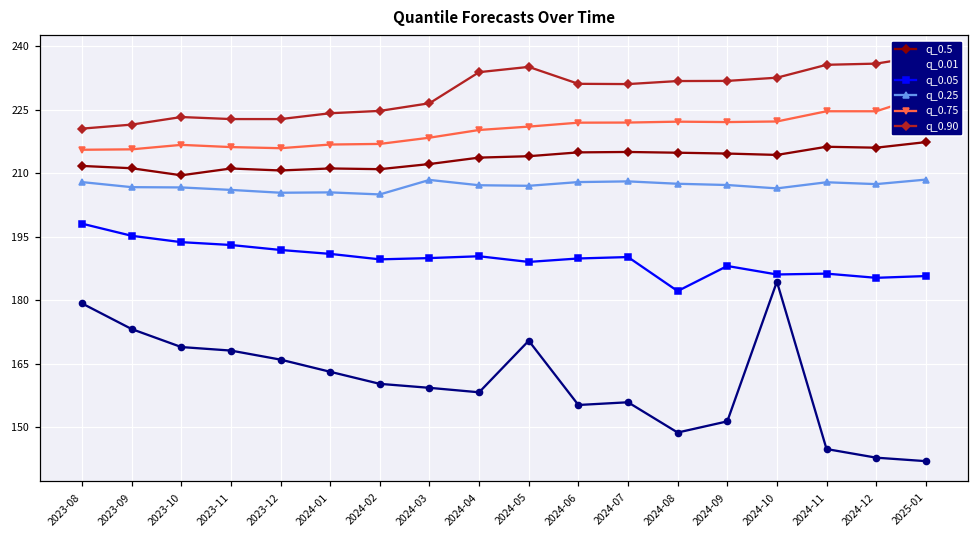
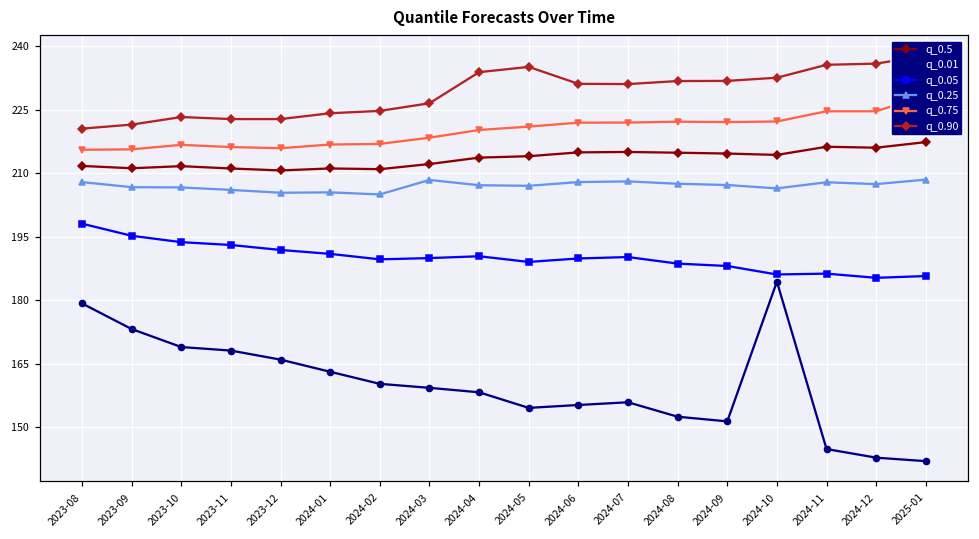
q_0.5, 2023-10: 210 -> 212
q_0.01, 2024-05: 170 -> 155
q_0.01, 2024-08: 149 -> 153
q_0.05, 2024-08: 182 -> 189
